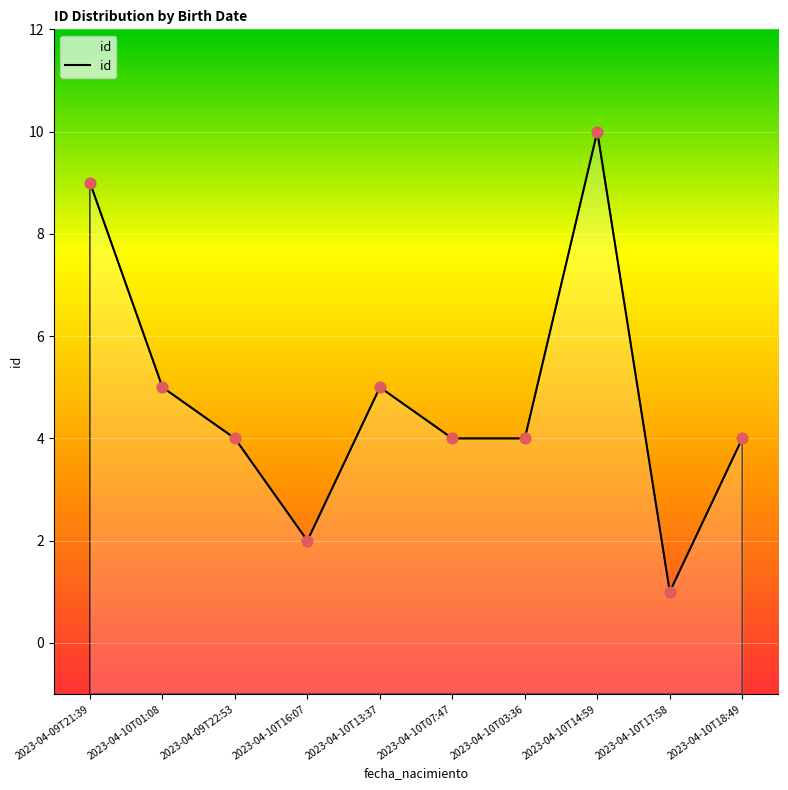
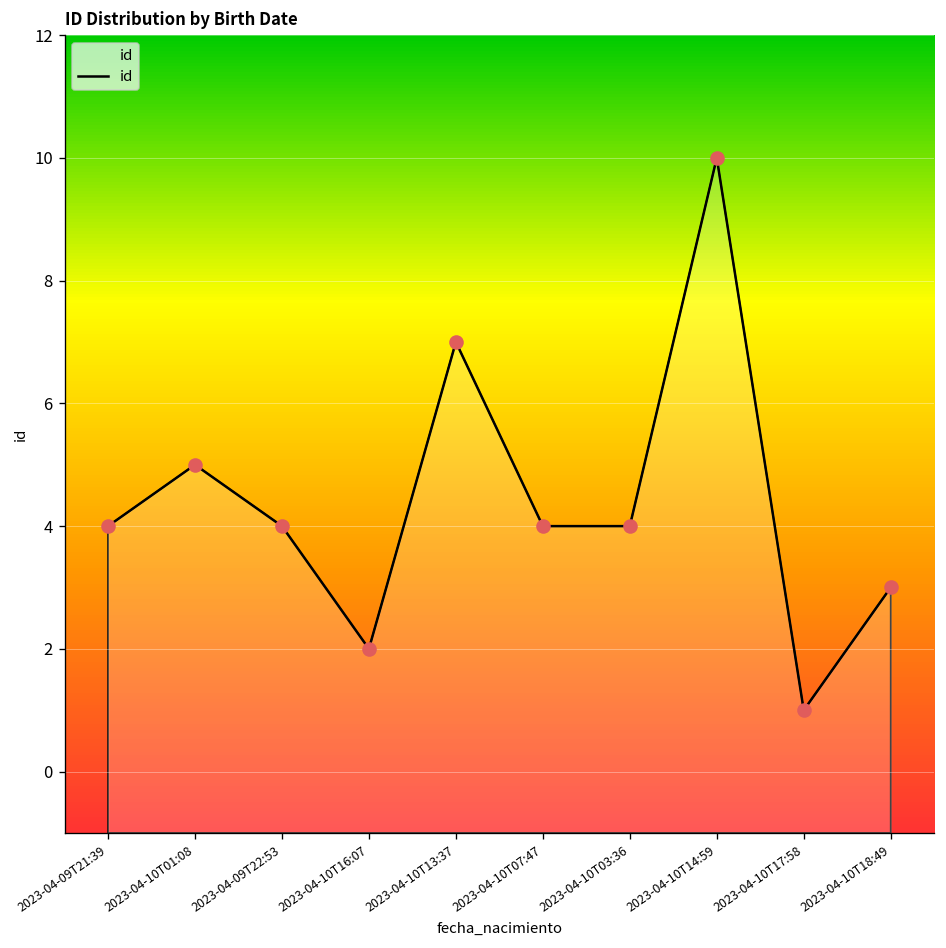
2023-04-09T21:39: 9 -> 4
2023-04-10T13:37: 5 -> 7
2023-04-10T18:49: 4 -> 3
